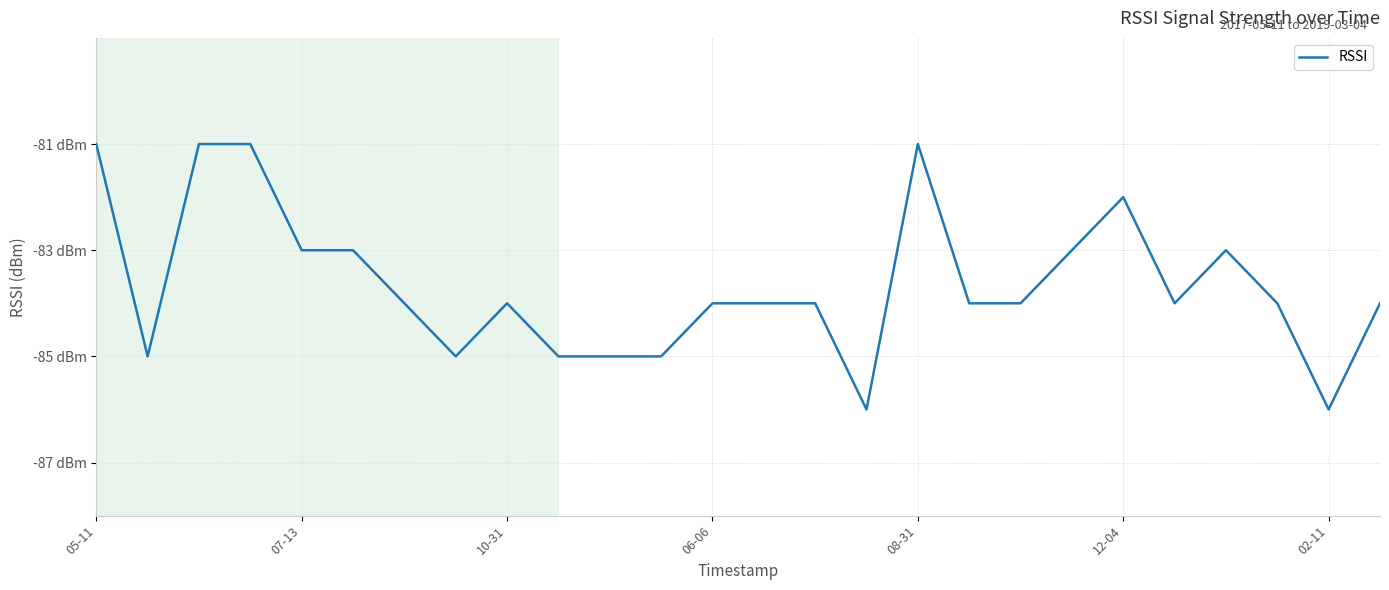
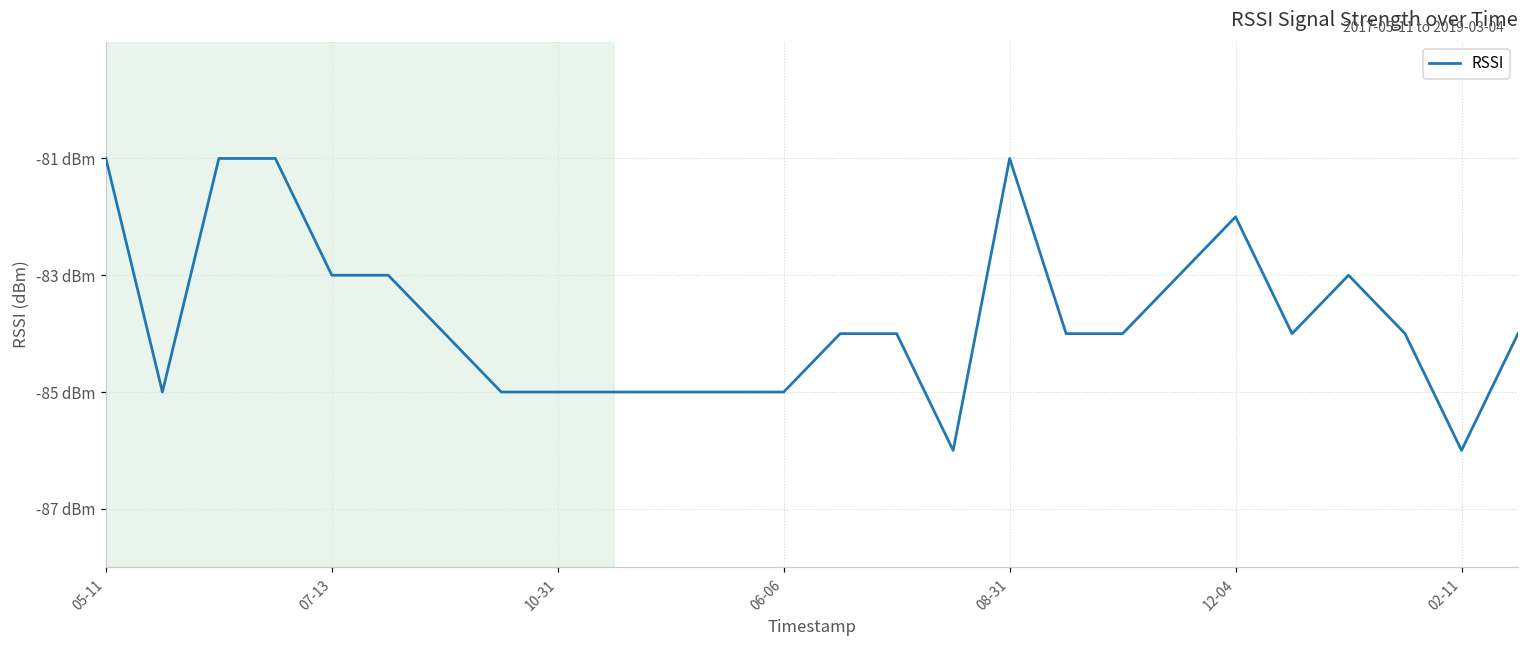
10-31: -84 dBm -> -85 dBm
06-06: -84 dBm -> -85 dBm
